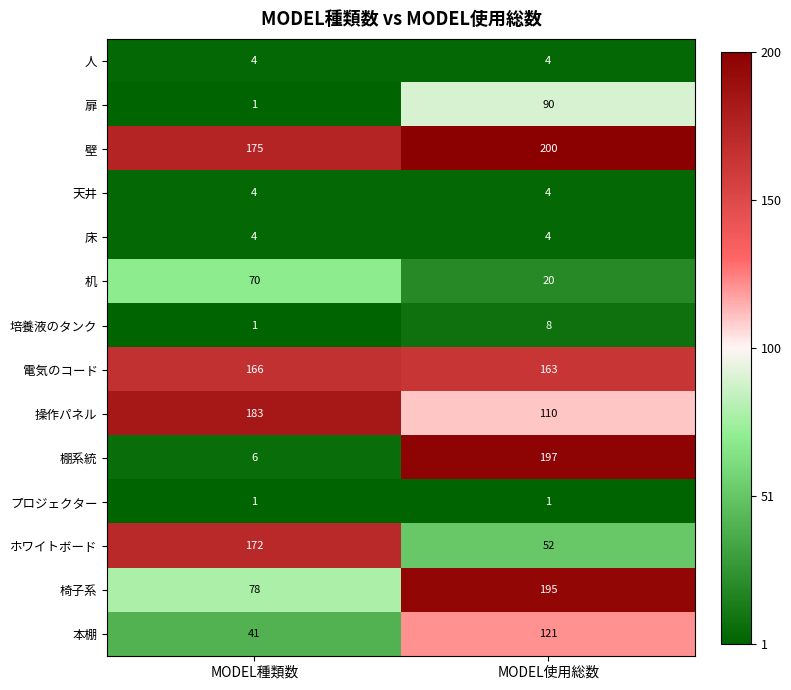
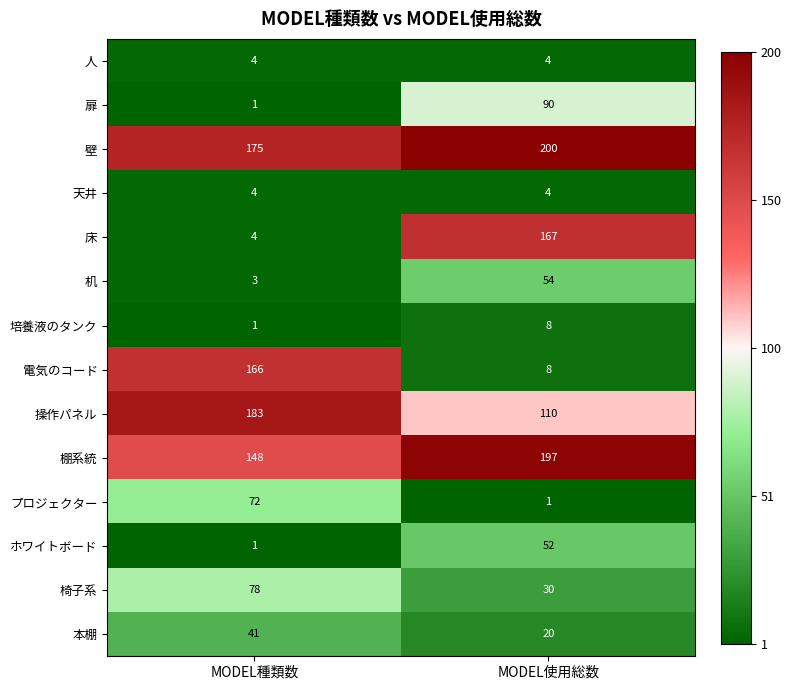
床, MODEL使用総数: 4 -> 167
机, MODEL種類数: 70 -> 3
机, MODEL使用総数: 20 -> 54
電気のコード, MODEL使用総数: 163 -> 8
棚系統, MODEL種類数: 6 -> 148
プロジェクター, MODEL種類数: 1 -> 72
ホワイトボード, MODEL種類数: 172 -> 1
椅子系, MODEL使用総数: 195 -> 30
本棚, MODEL使用総数: 121 -> 20
